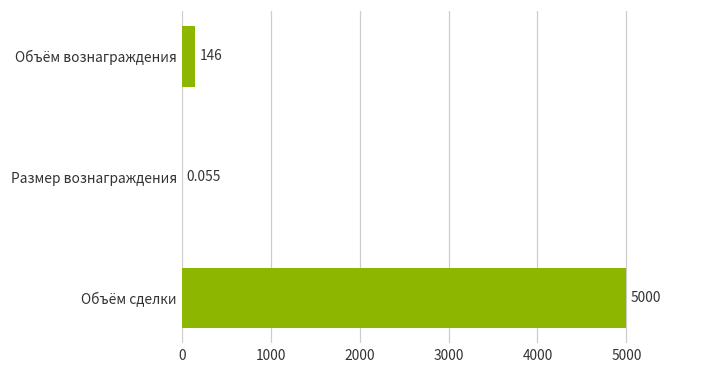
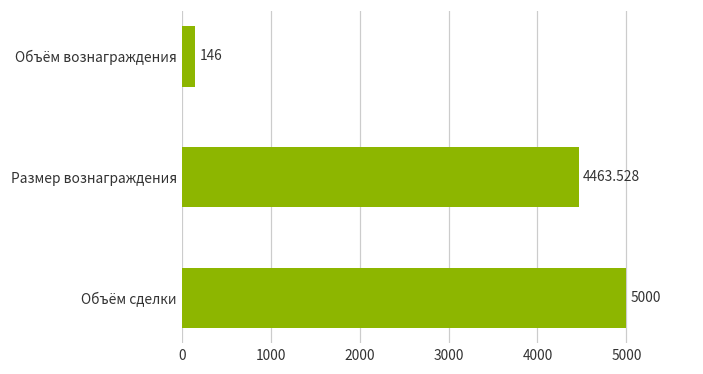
Размер вознаграждения: 0.055 -> 4463.528
